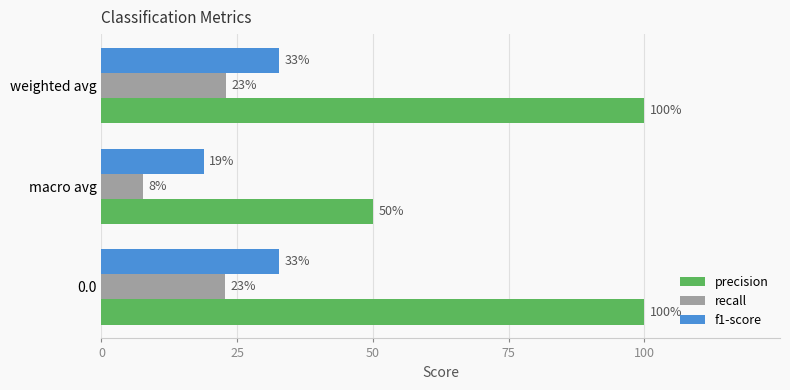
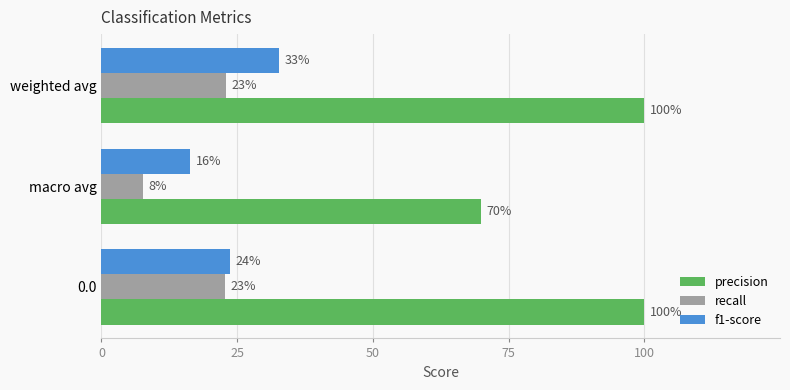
f1-score, macro avg: 19% -> 16%
precision, macro avg: 50% -> 70%
f1-score, 0.0: 33% -> 24%
